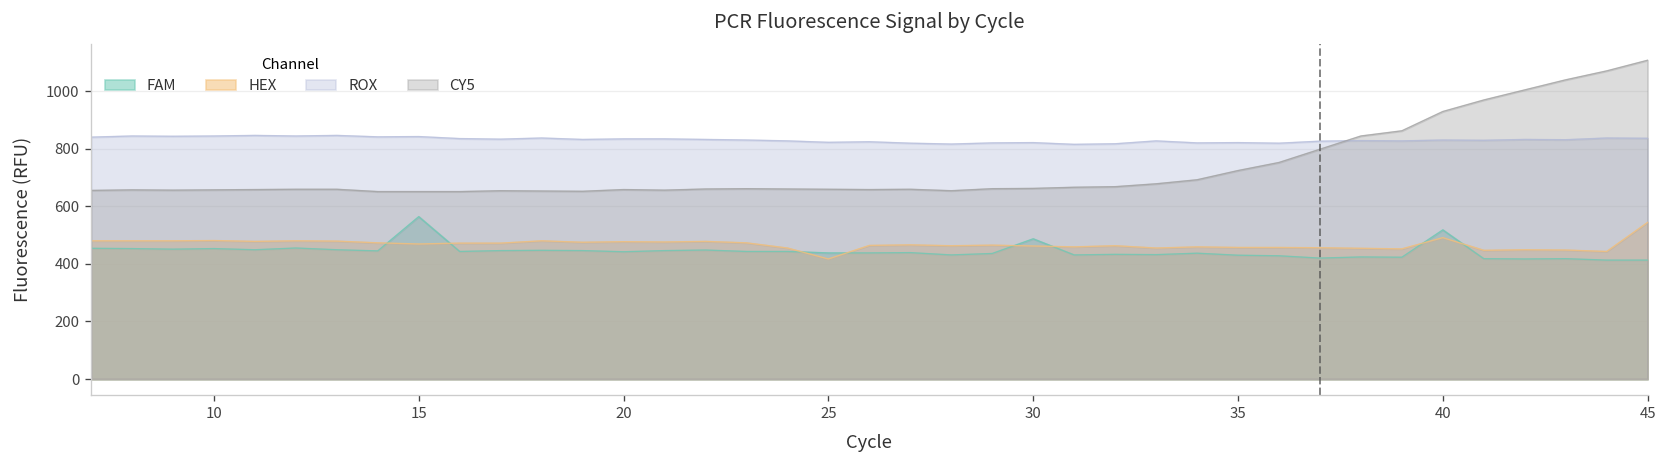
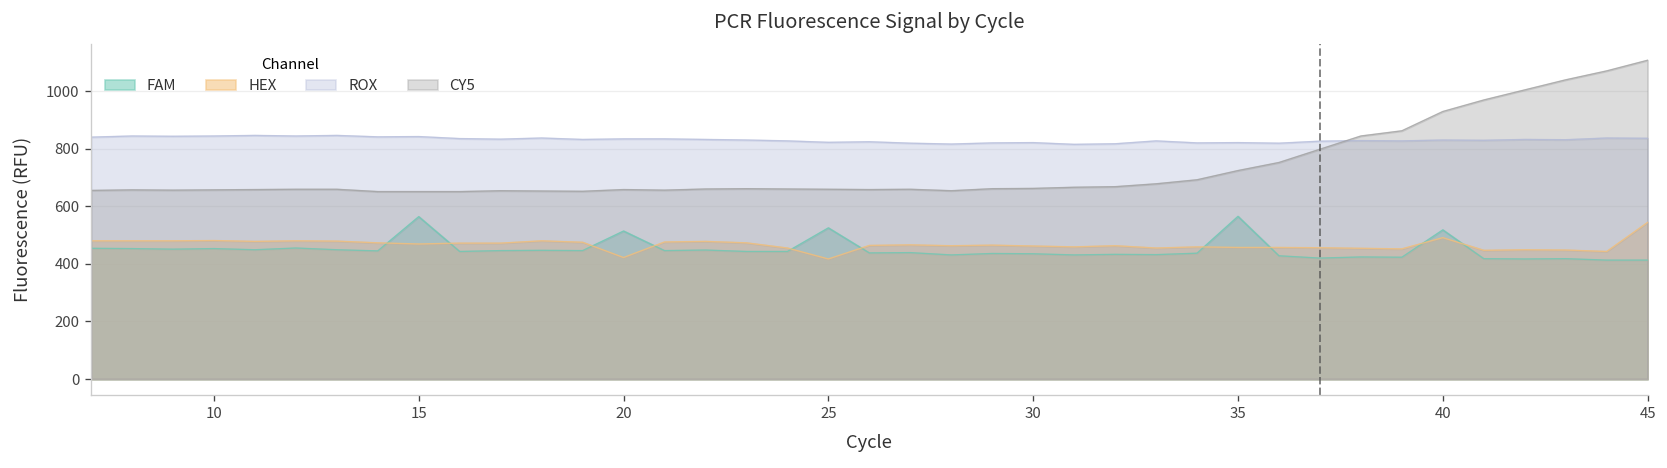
FAM, 20: 440 -> 510
HEX, 20: 480 -> 420
FAM, 25: 440 -> 530
FAM, 30: 490 -> 440
FAM, 35: 430 -> 570
